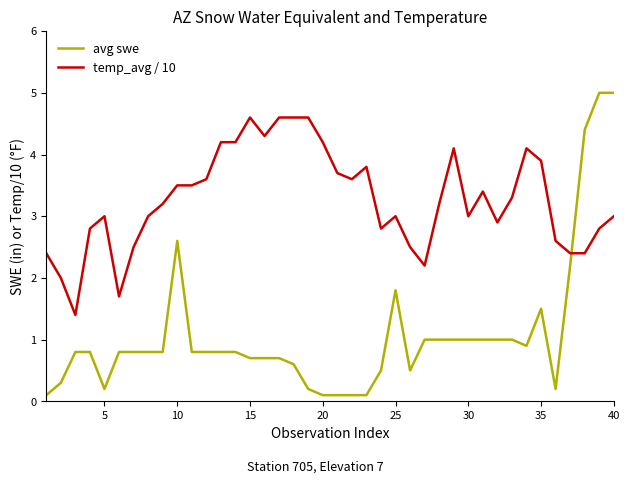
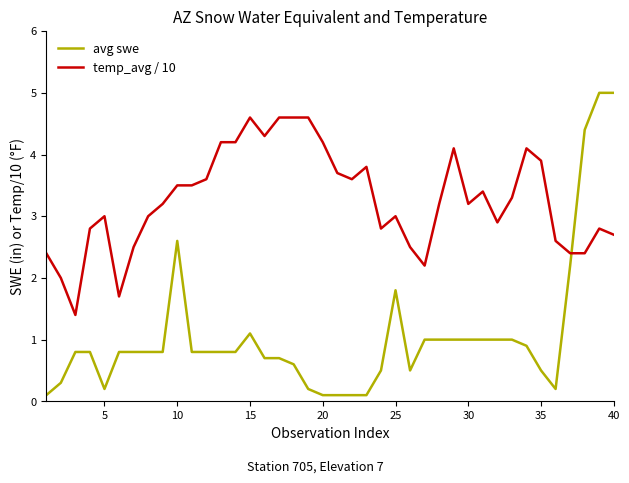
avg swe, 15: 0.7 -> 1.1
temp_avg / 10, 30: 3.0 -> 3.2
avg swe, 35: 1.5 -> 0.5
temp_avg / 10, 40: 3.0 -> 2.7
